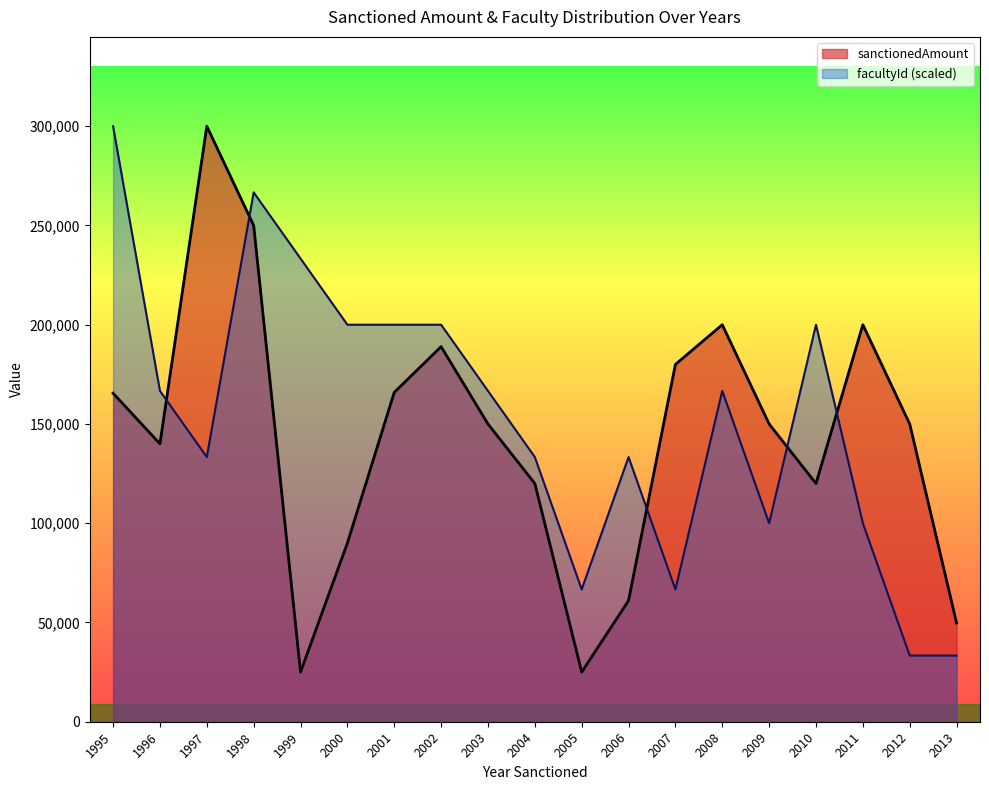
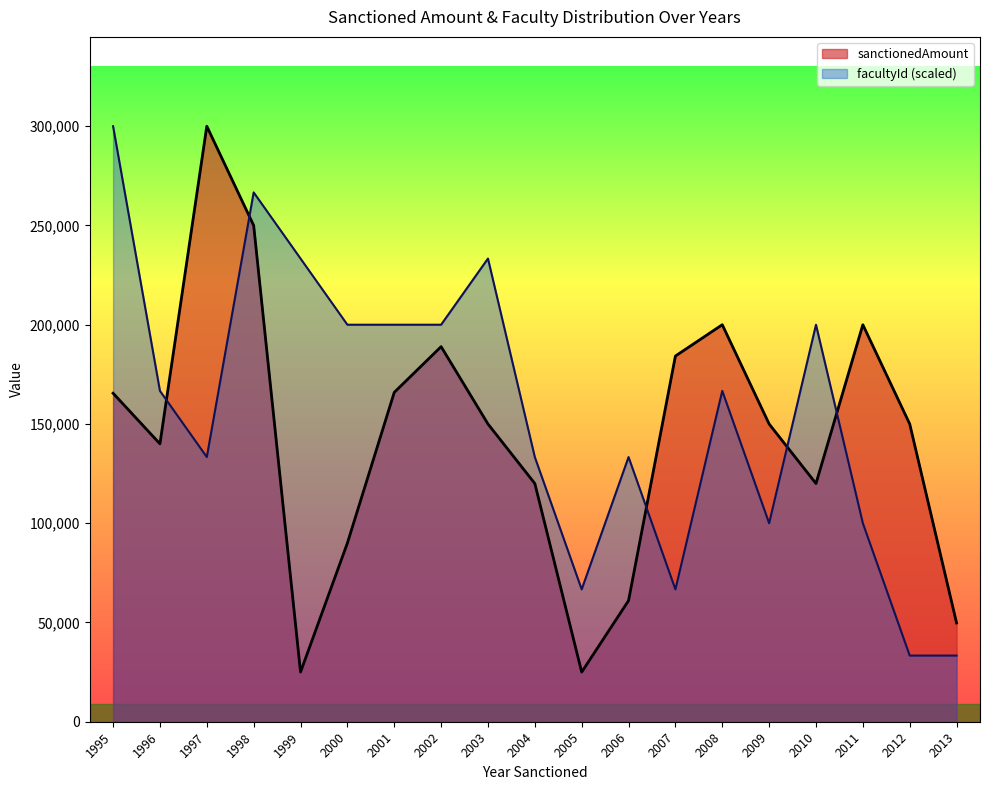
facultyId (scaled), 2003: 167,000 -> 233,000
sanctionedAmount, 2007: 180,000 -> 184,000
